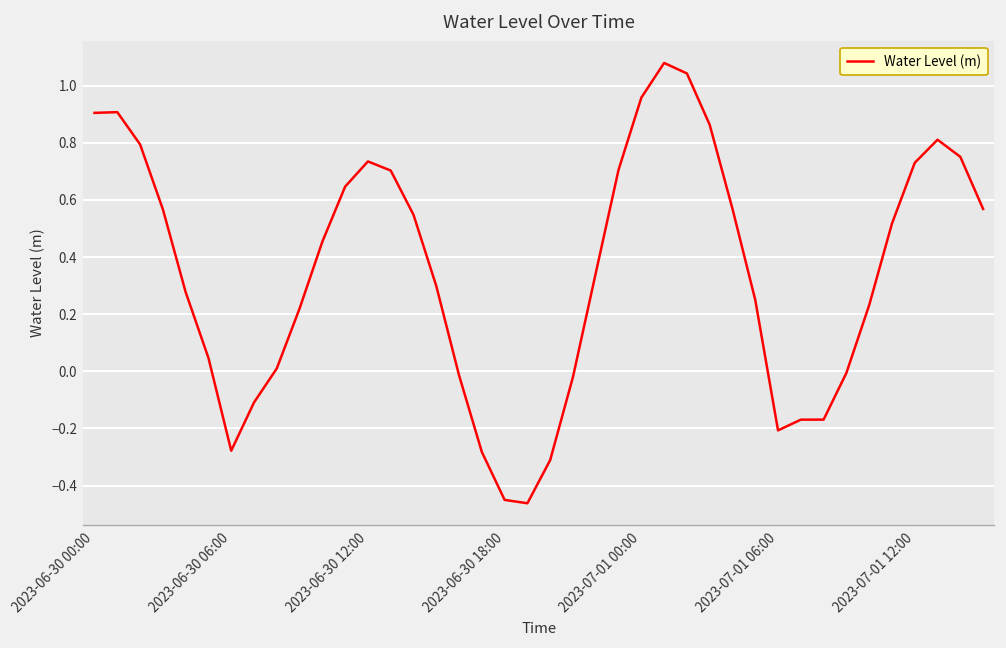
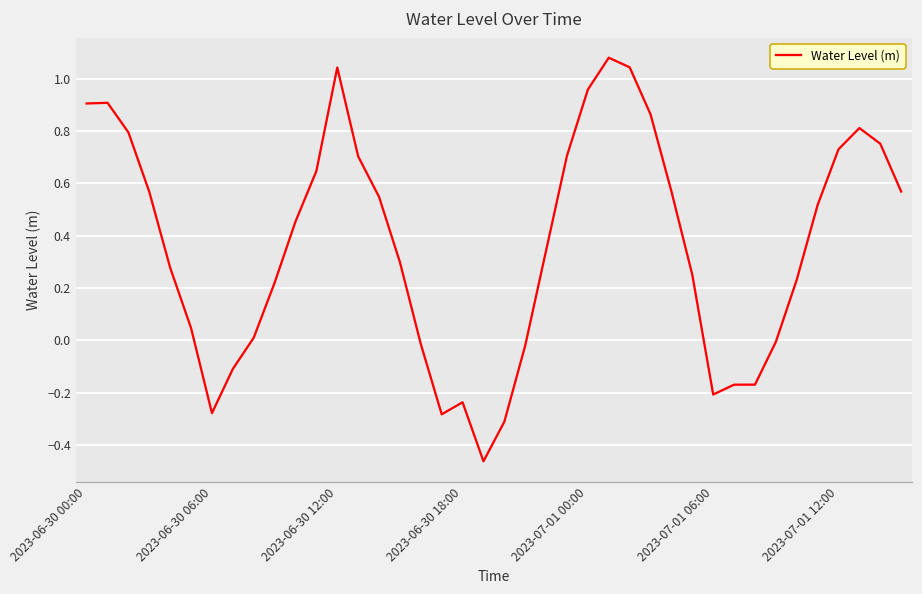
2023-06-30 12:00: 0.73 -> 1.04
2023-06-30 18:00: -0.45 -> -0.24
